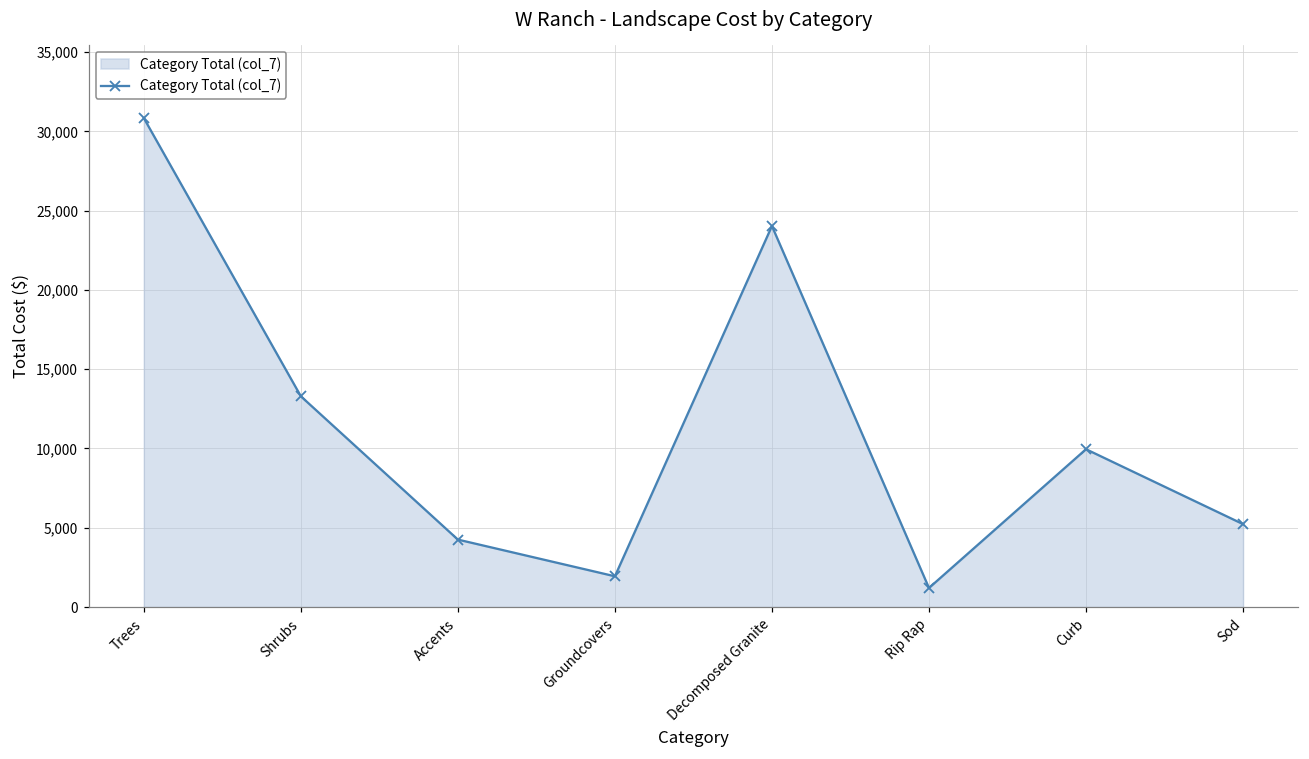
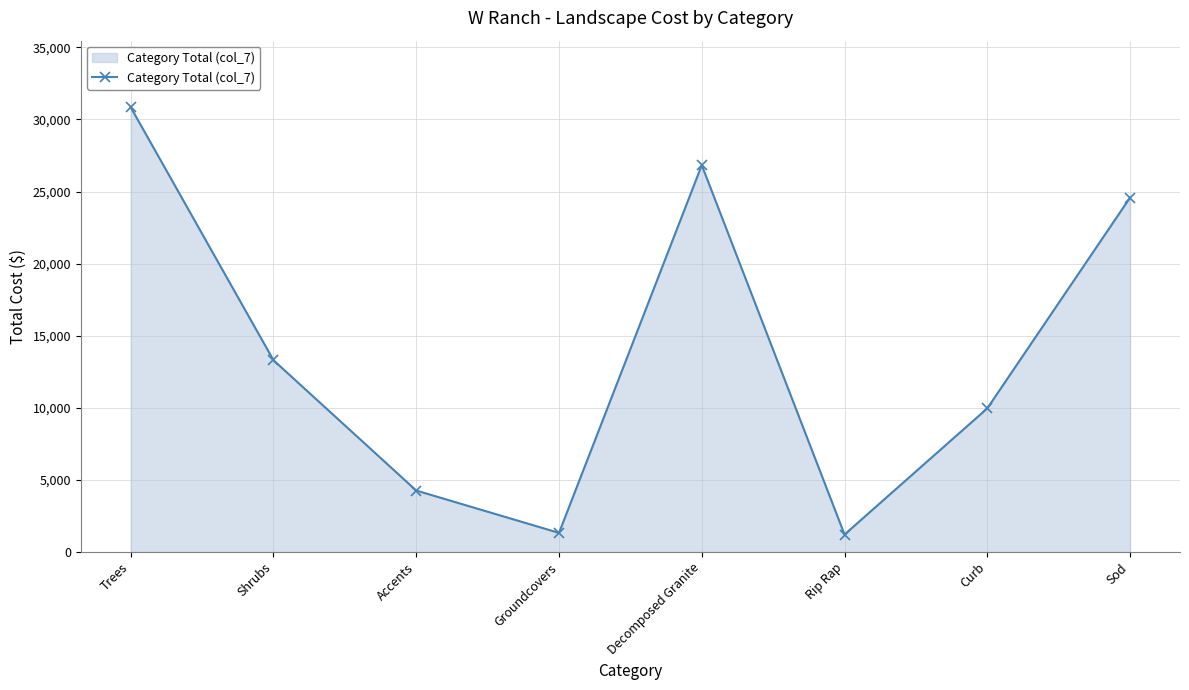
Groundcovers: 1,900 -> 1,300
Decomposed Granite: 24,000 -> 26,800
Sod: 5,200 -> 24,600
